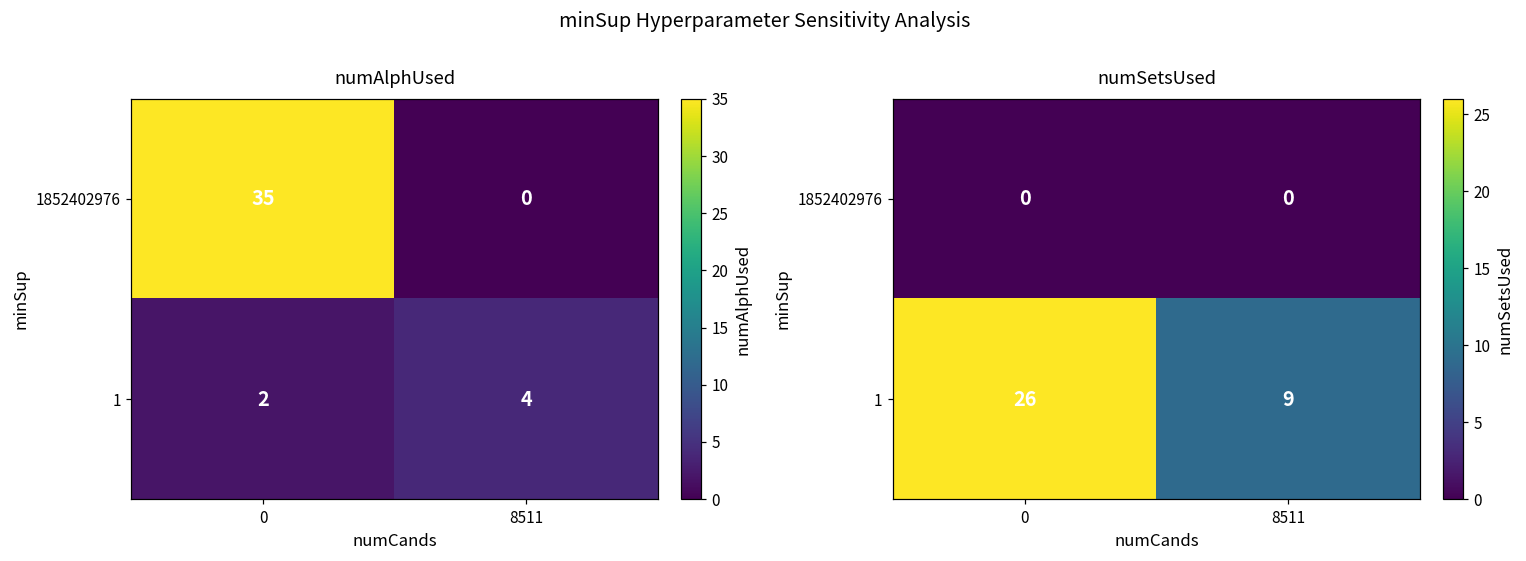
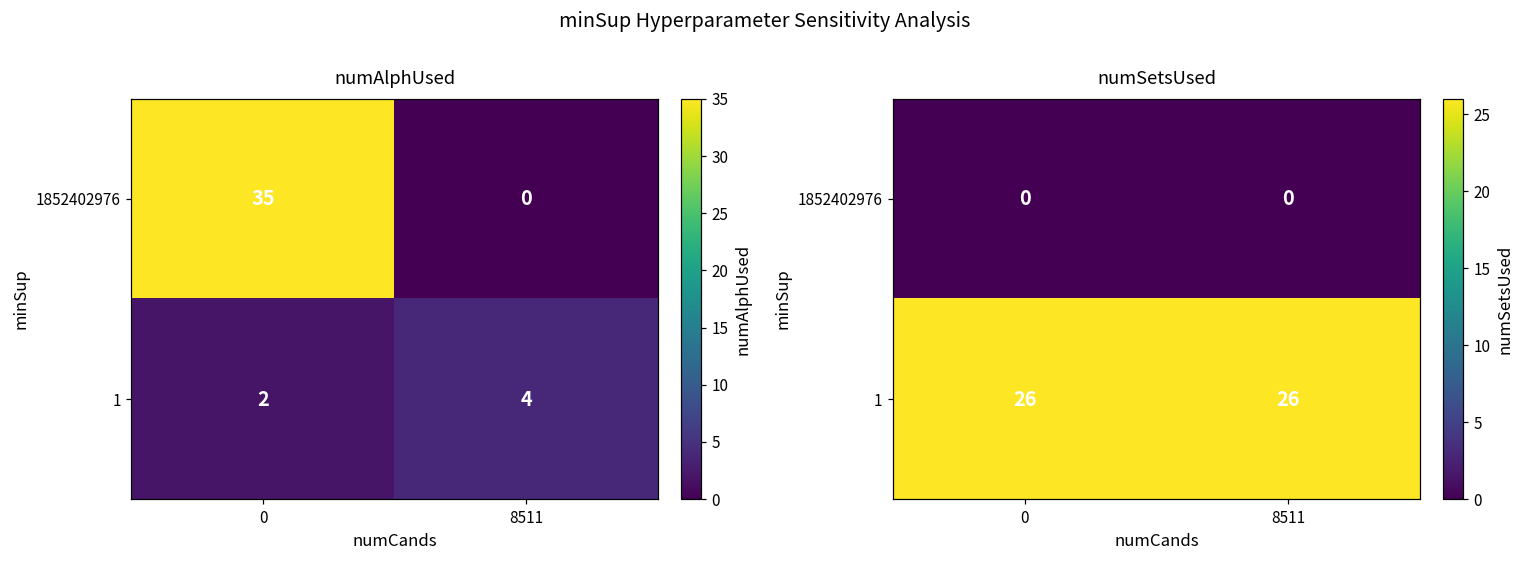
numSetsUsed, 1, 8511: 9 -> 26
